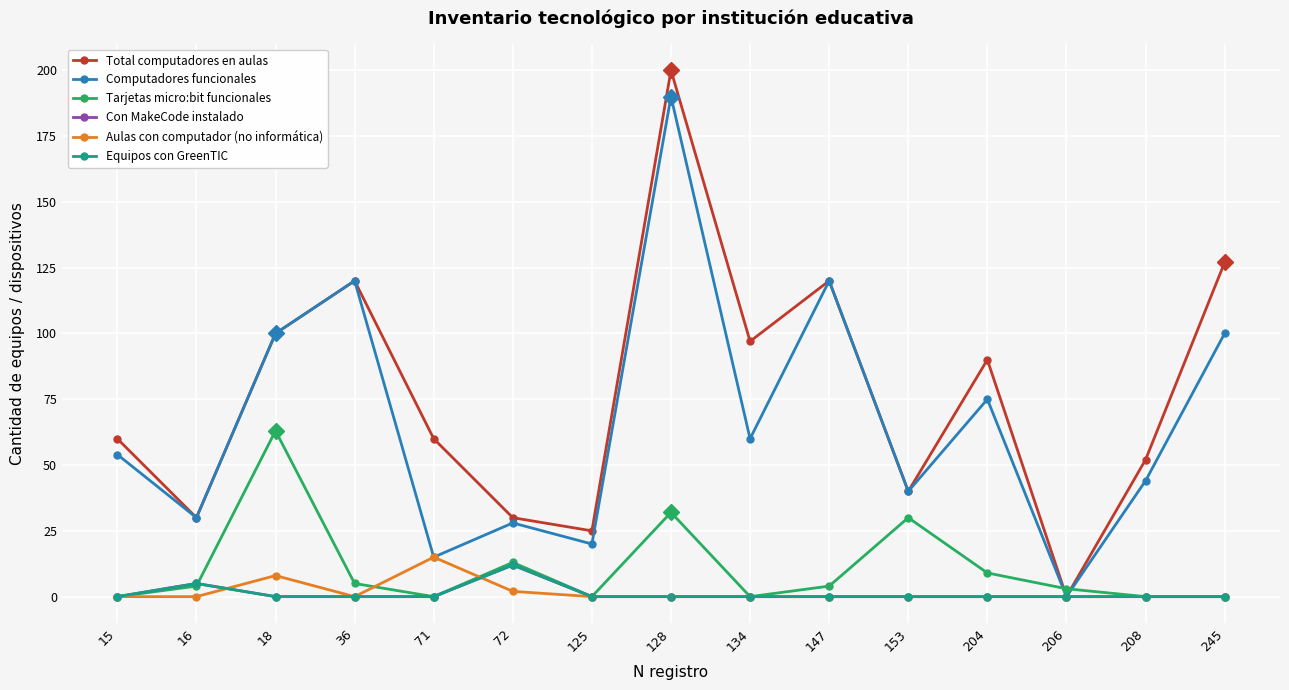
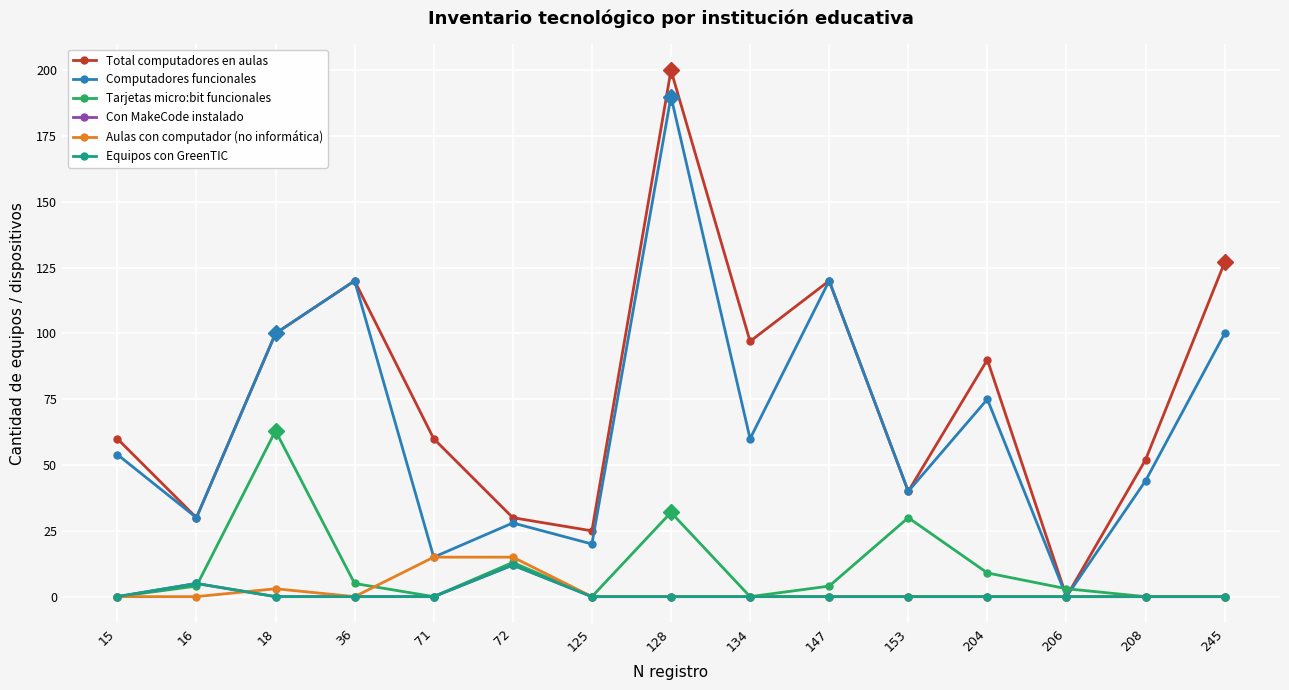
Aulas con computador (no informática), 18: 8 -> 3
Aulas con computador (no informática), 72: 2 -> 15
